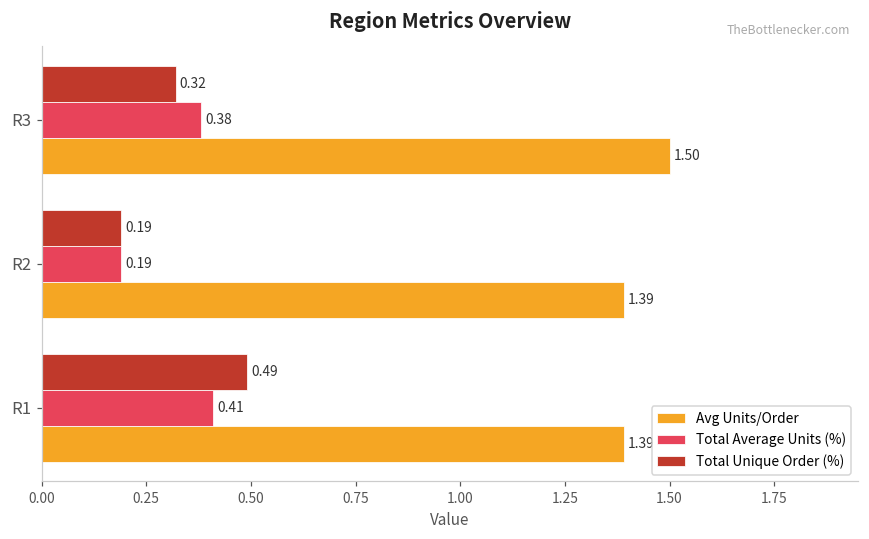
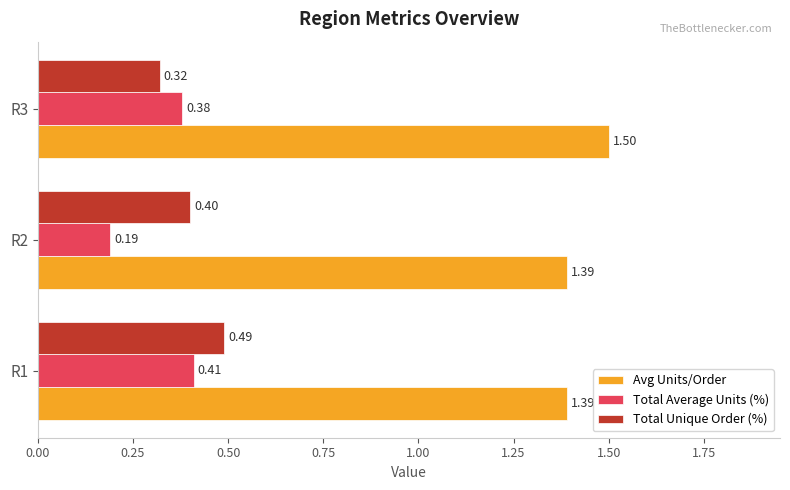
Total Unique Order (%), R2: 0.19 -> 0.40
